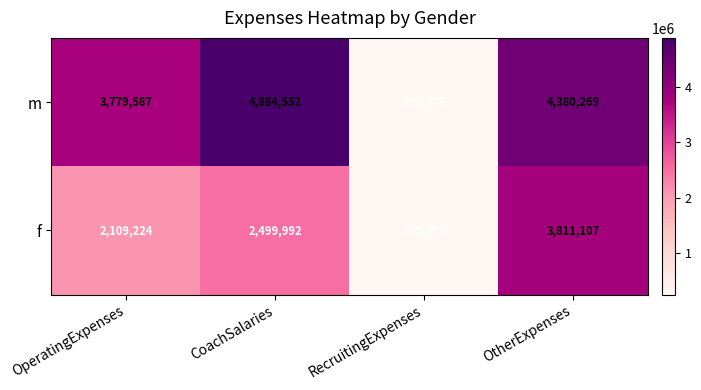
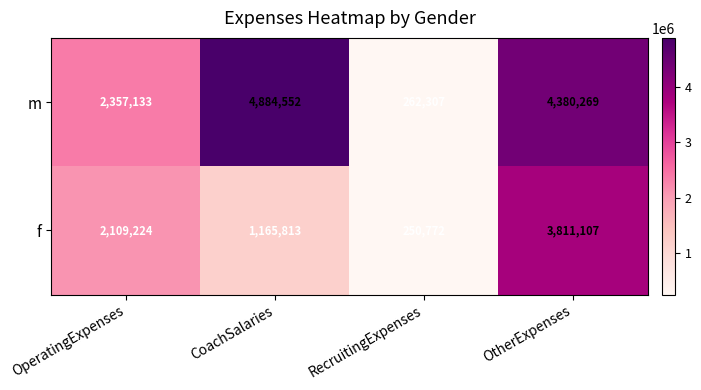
m, OperatingExpenses: 3,779,587 -> 2,357,133
f, CoachSalaries: 2,499,992 -> 1,165,813
